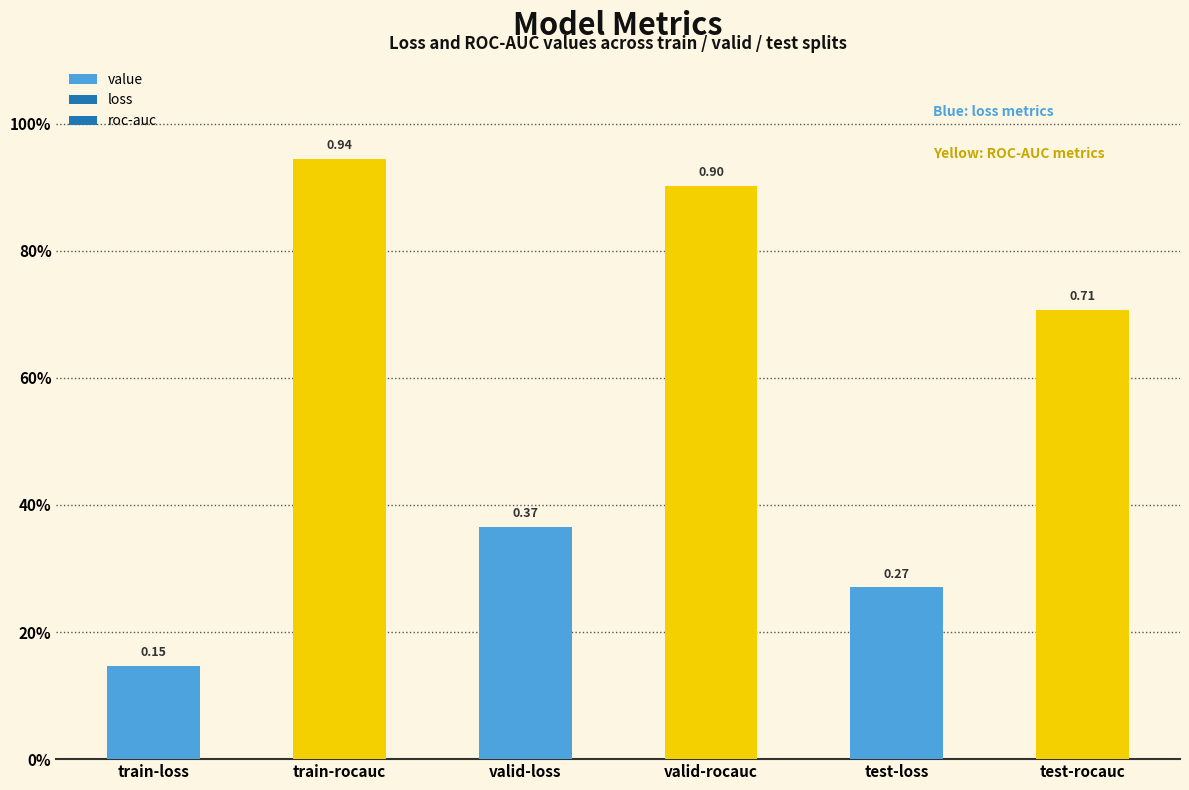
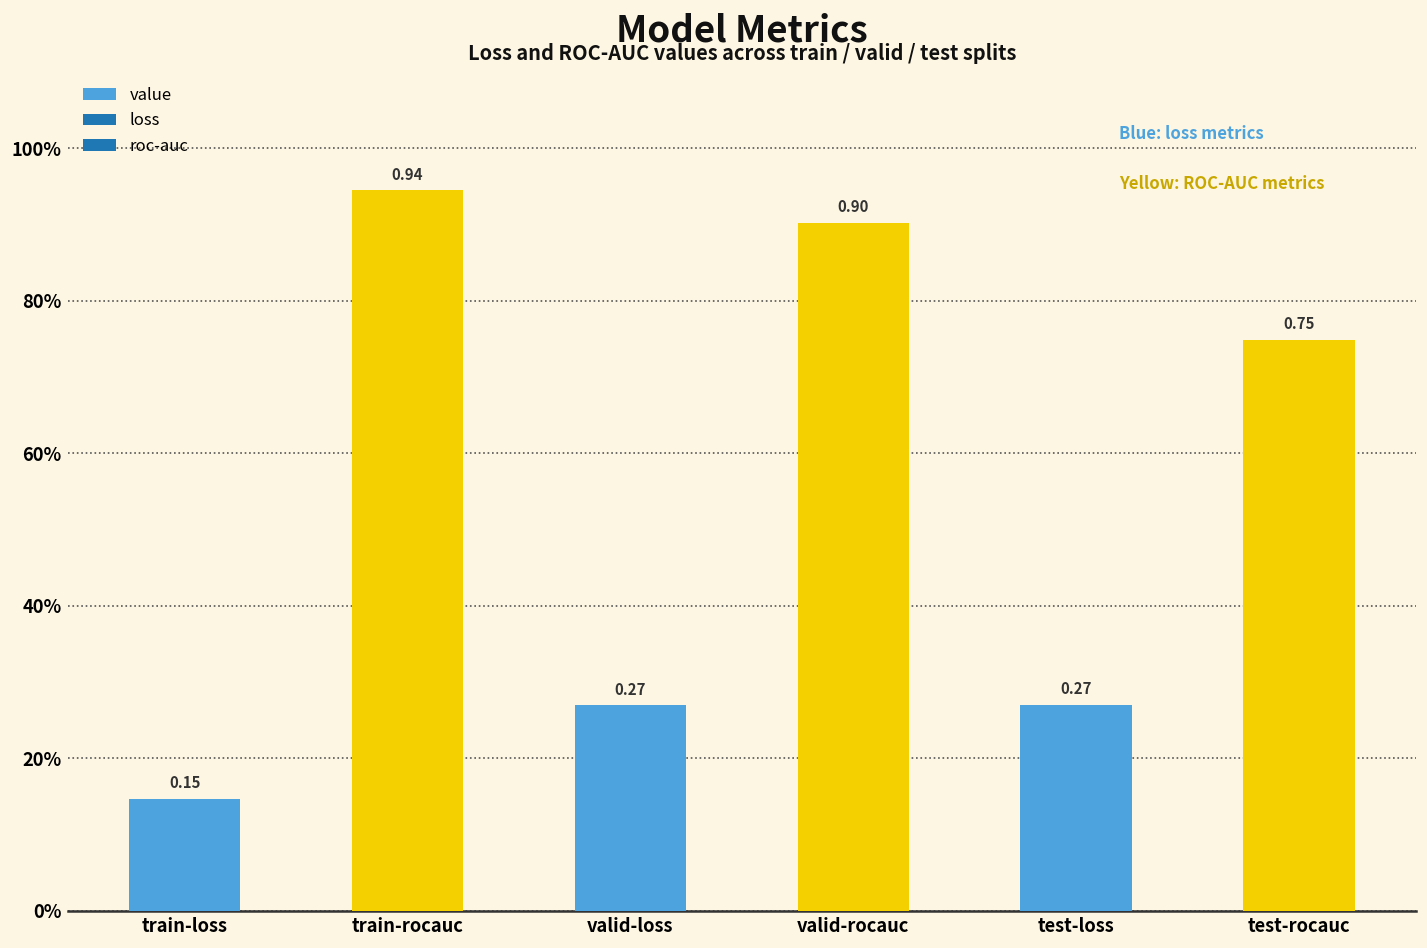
valid-loss: 0.37 -> 0.27
test-rocauc: 0.71 -> 0.75
